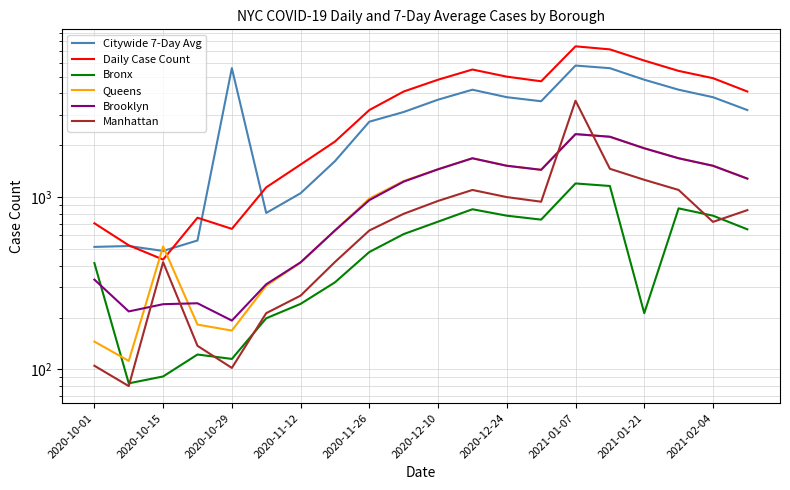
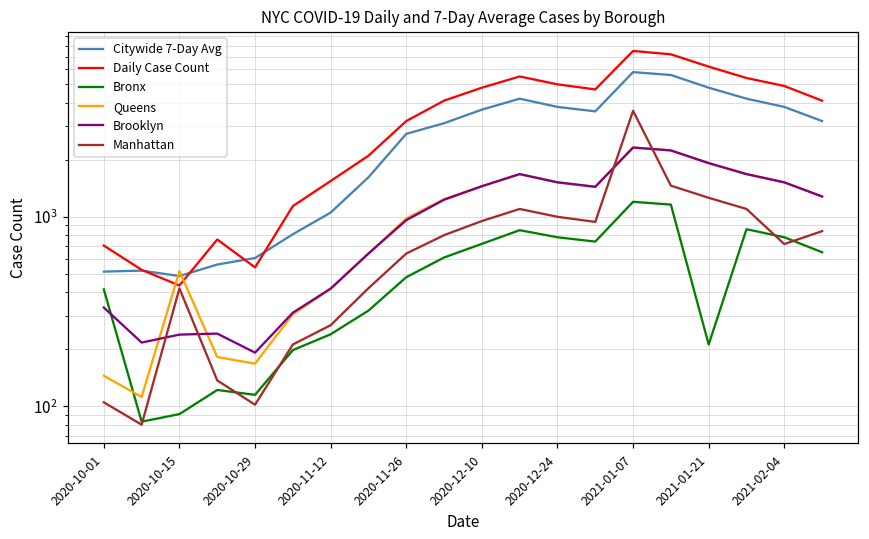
Citywide 7-Day Avg, 2020-10-29: 5600 -> 610
Daily Case Count, 2020-10-29: 650 -> 540
